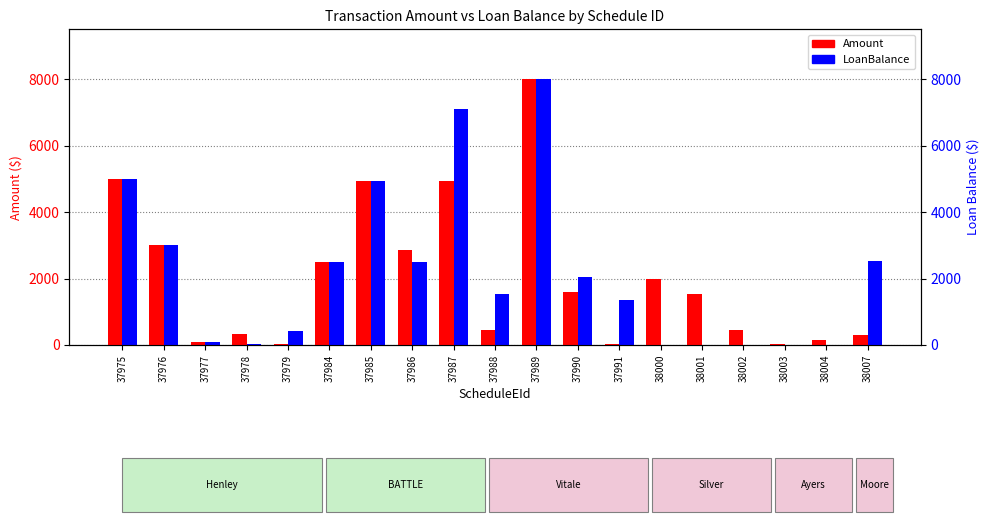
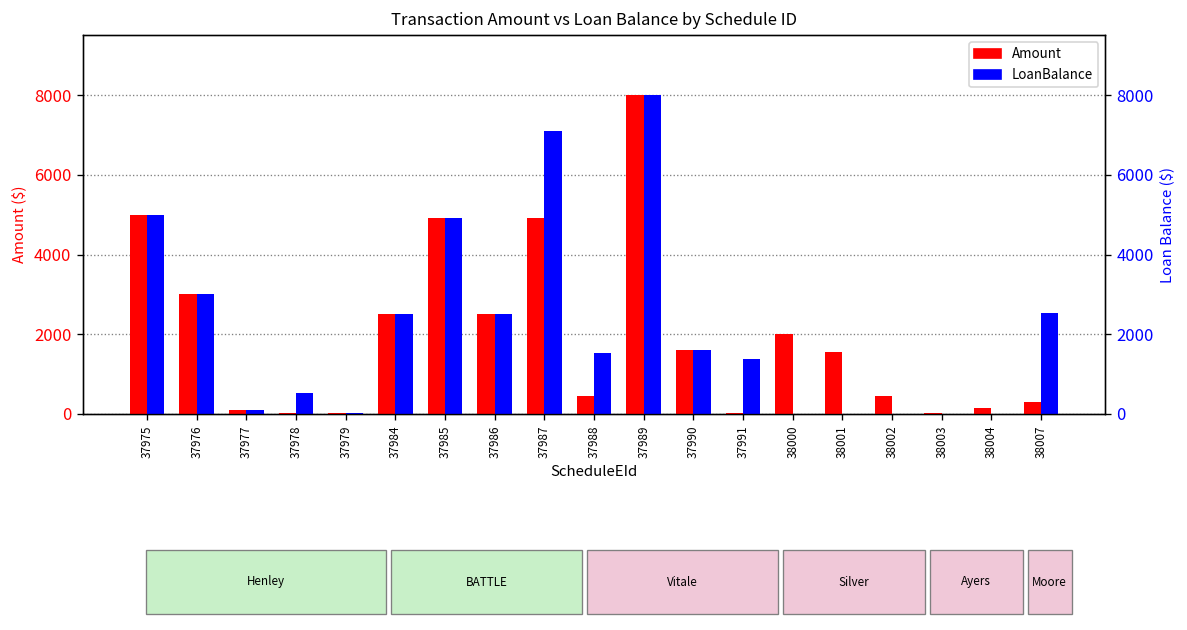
Amount, 37978: 300 -> 0
LoanBalance, 37978: 0 -> 500
LoanBalance, 37979: 400 -> 0
Amount, 37986: 2900 -> 2500
LoanBalance, 37990: 2000 -> 1600
